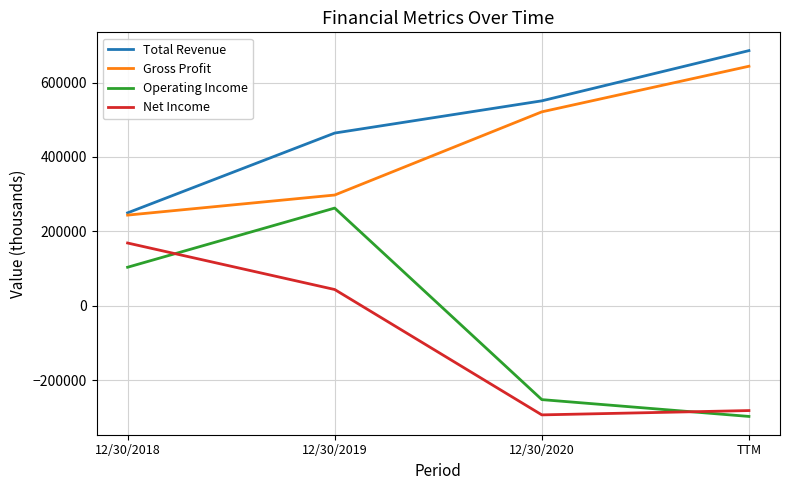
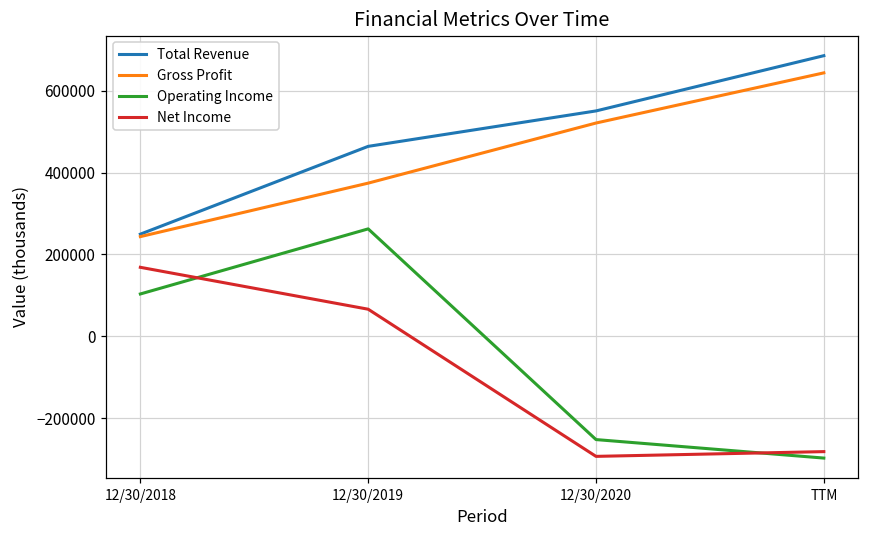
Gross Profit, 12/30/2019: 300000 -> 370000
Net Income, 12/30/2019: 40000 -> 70000
